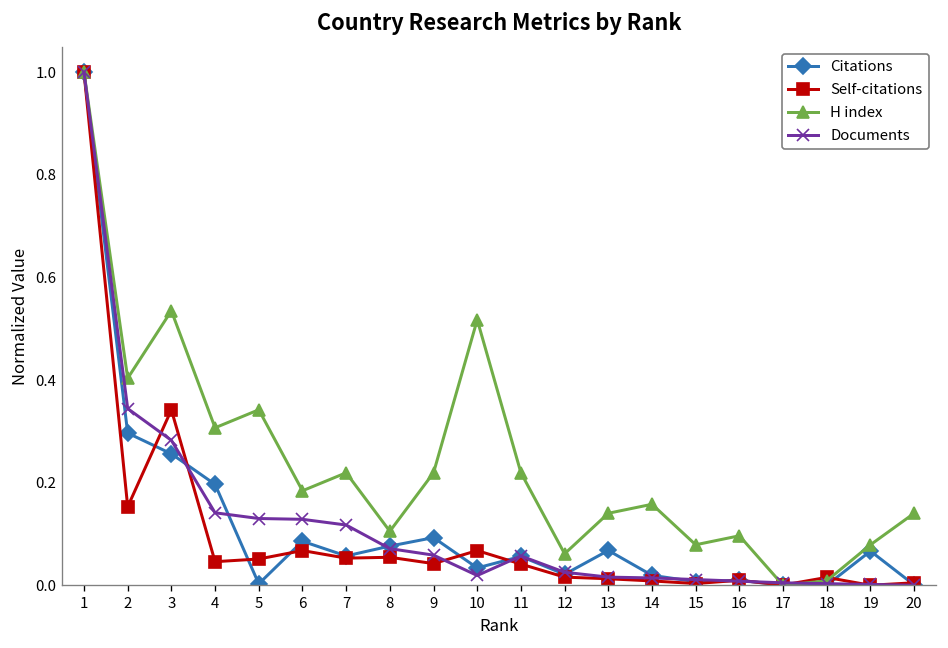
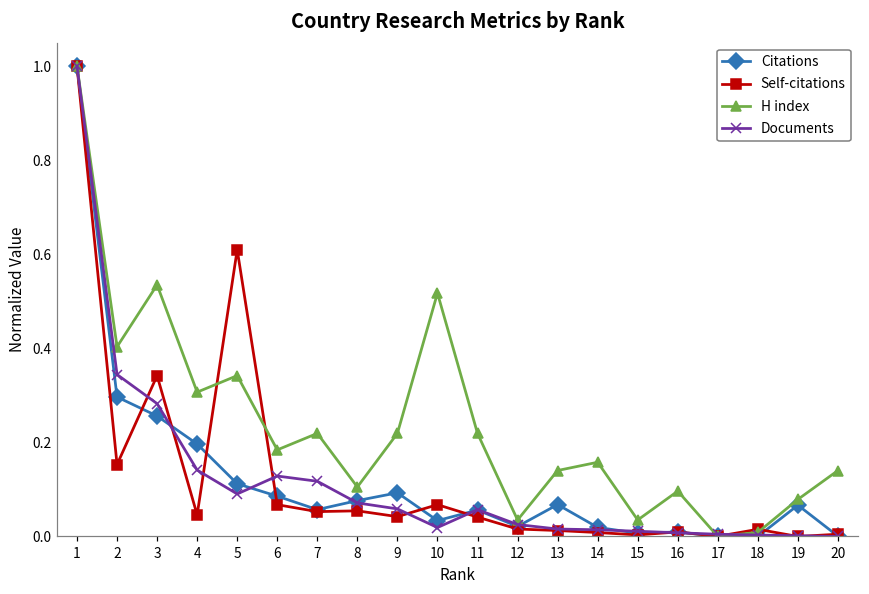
Citations, 5: 0.00 -> 0.11
Self-citations, 5: 0.05 -> 0.61
Documents, 5: 0.13 -> 0.09
H index, 12: 0.06 -> 0.04
H index, 15: 0.08 -> 0.04
